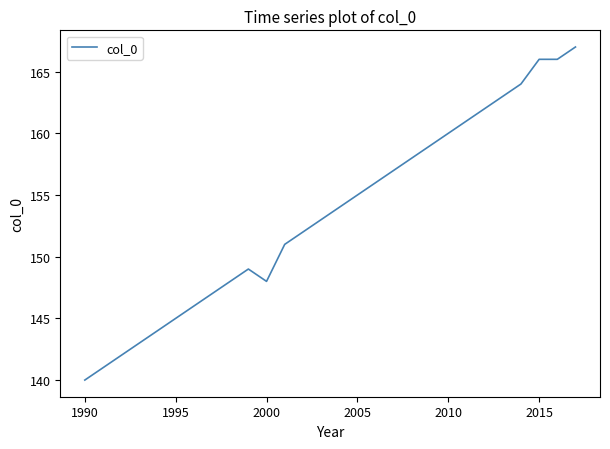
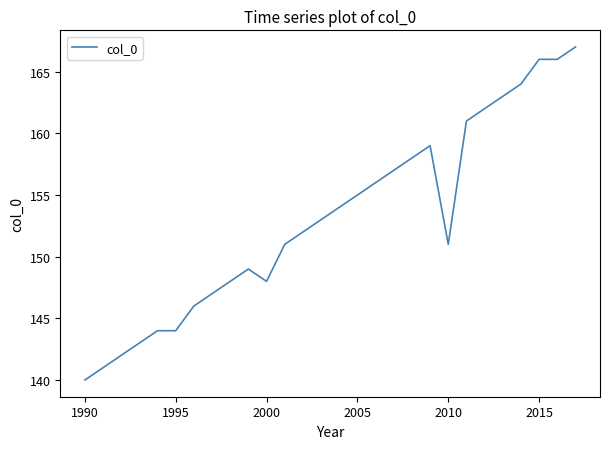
1995: 145 -> 144
2010: 160 -> 151
